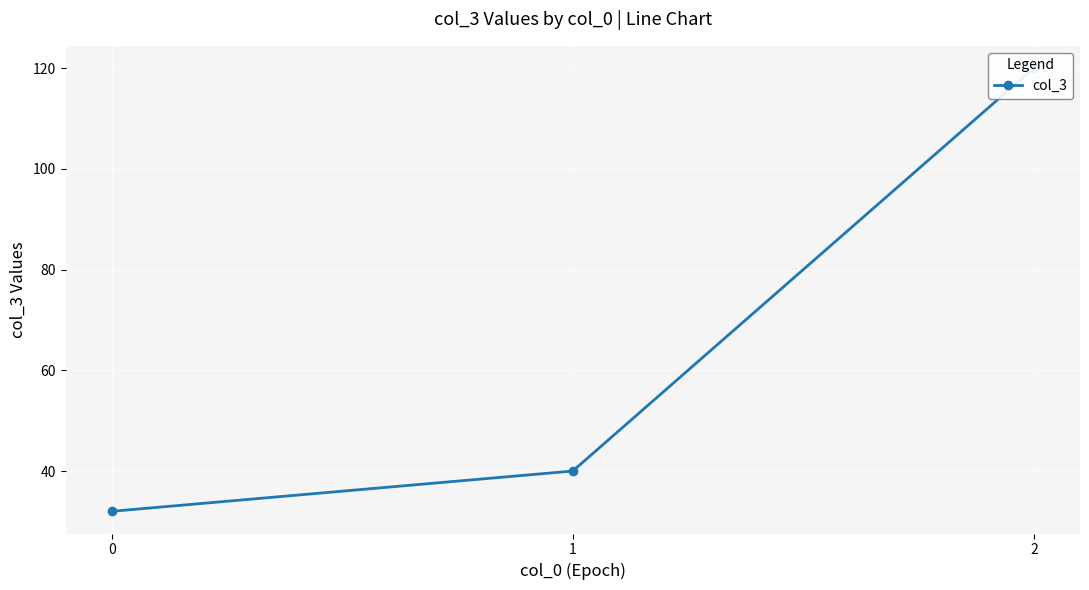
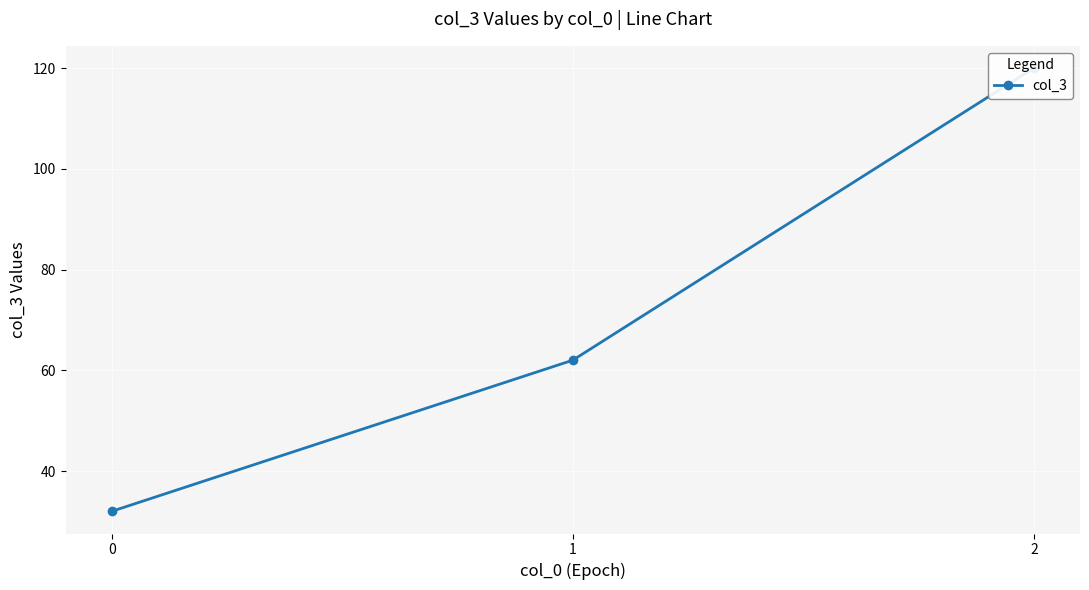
1: 40 -> 62
